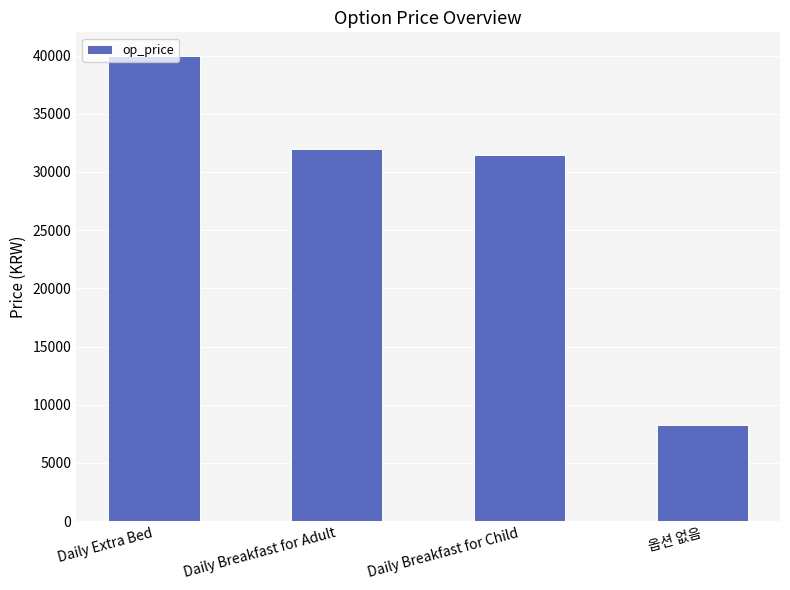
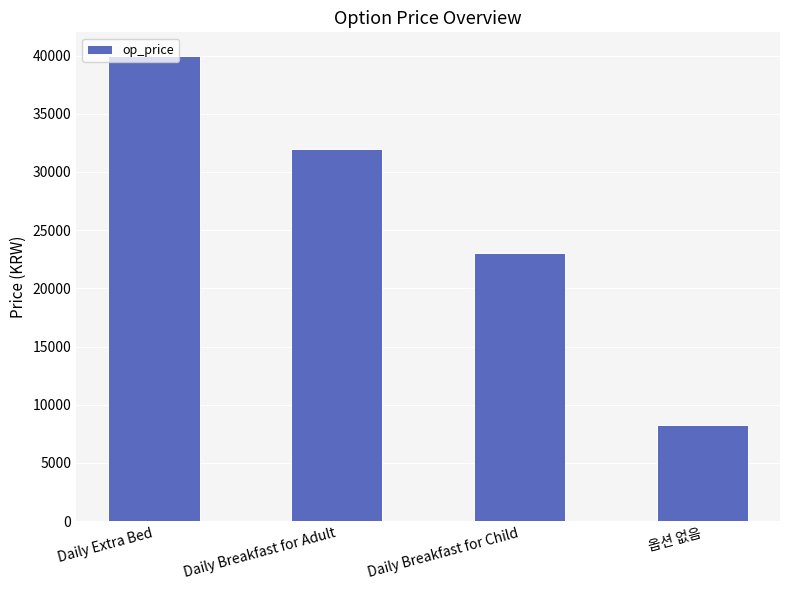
Daily Breakfast for Child: 31400 -> 23000
